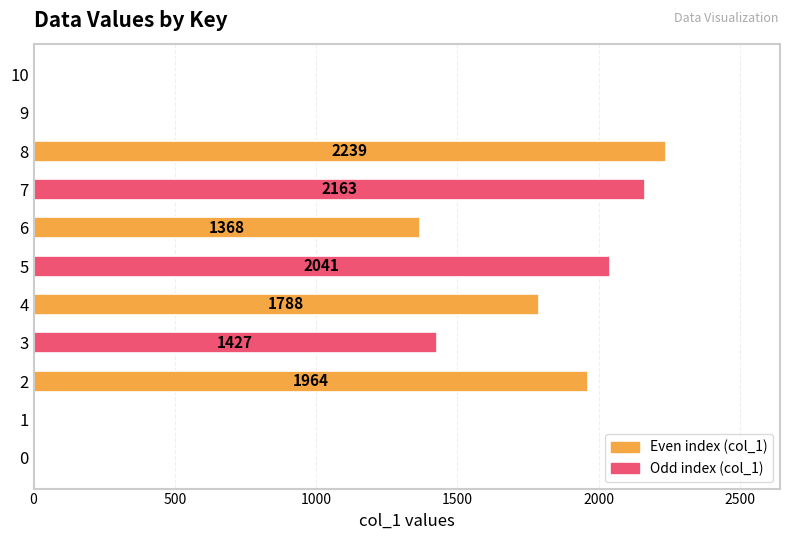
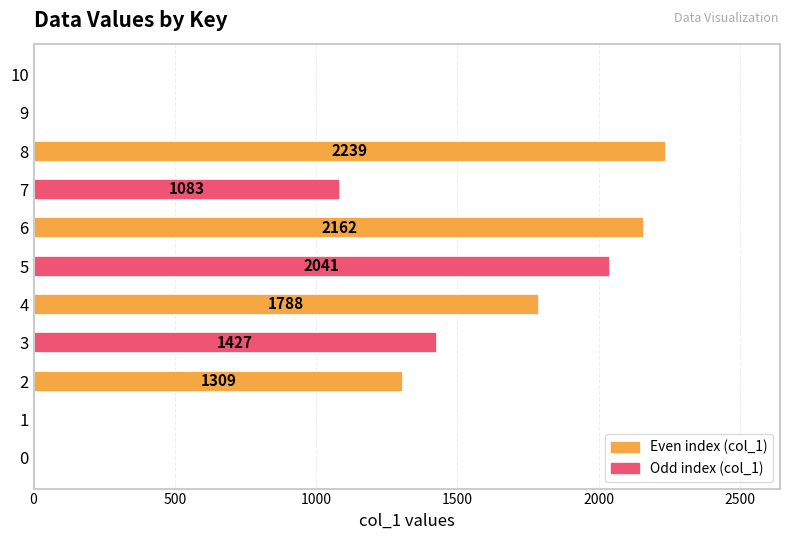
7: 2163 -> 1083
6: 1368 -> 2162
2: 1964 -> 1309
